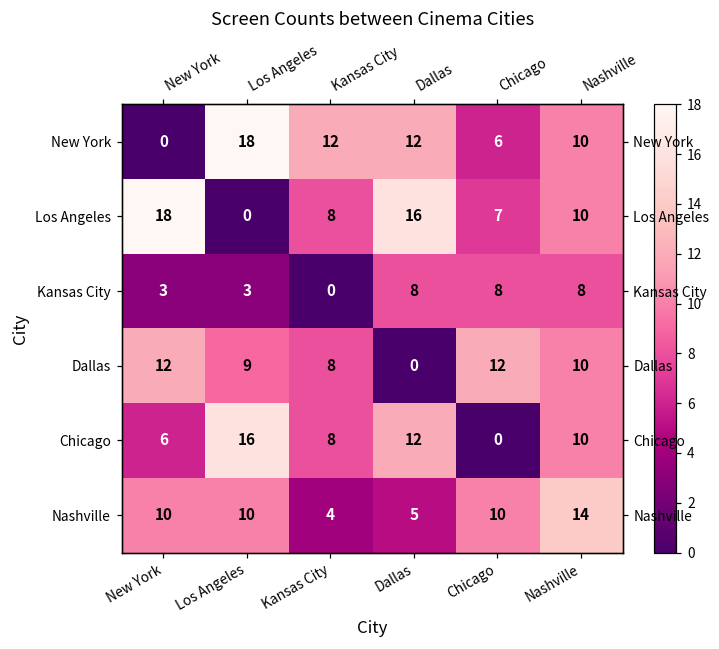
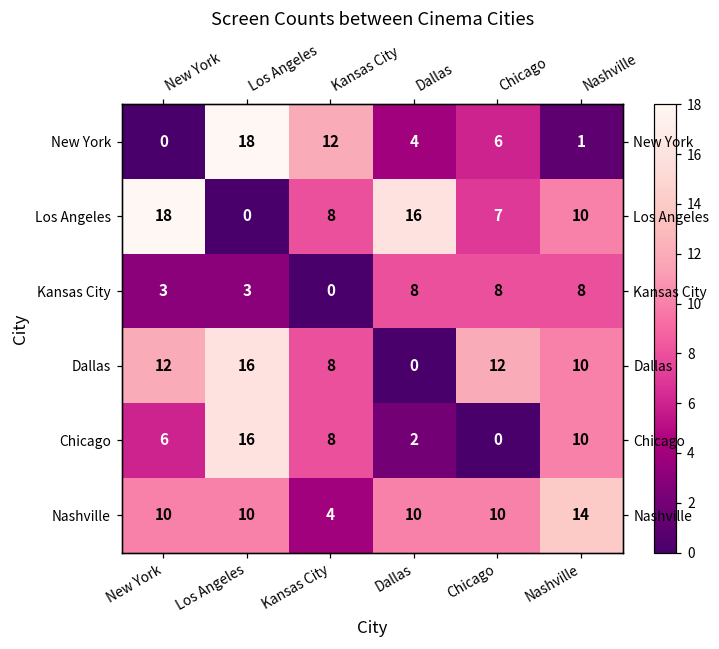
New York, Dallas: 12 -> 4
New York, Nashville: 10 -> 1
Dallas, Los Angeles: 9 -> 16
Chicago, Dallas: 12 -> 2
Nashville, Dallas: 5 -> 10
